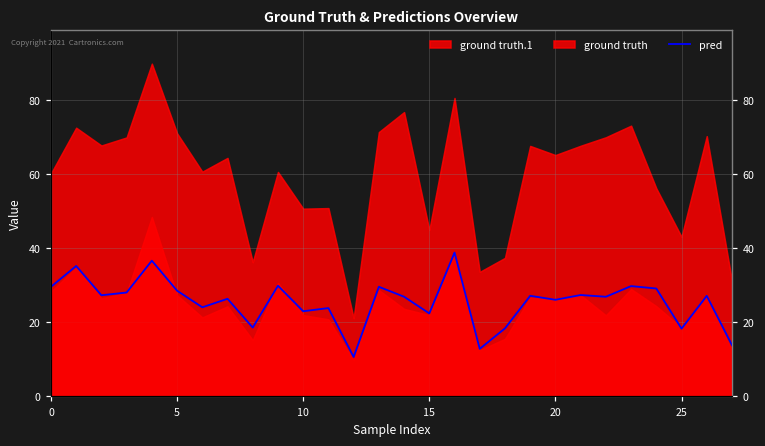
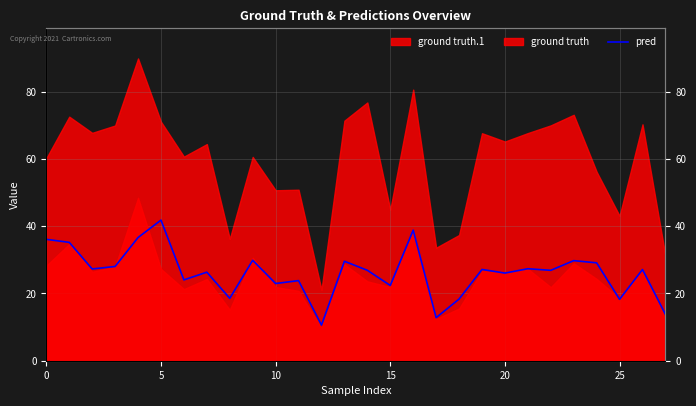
pred, 0: 30 -> 36
pred, 5: 29 -> 42
